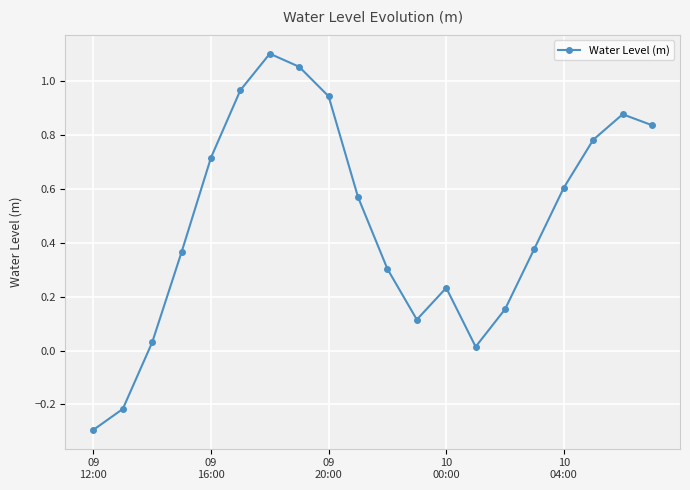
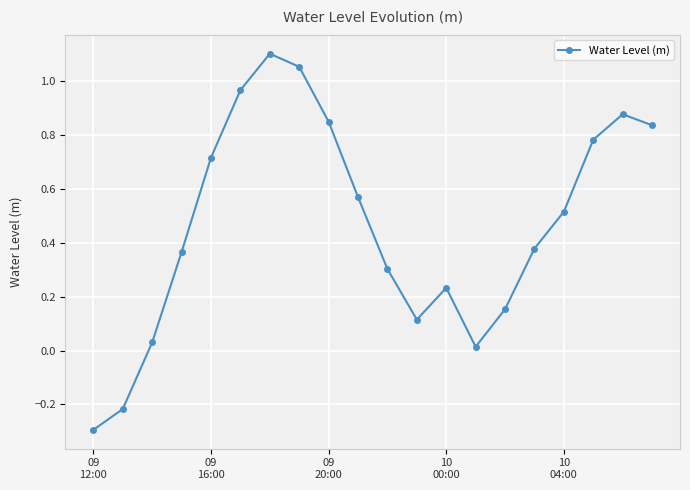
09 20:00: 0.94 -> 0.85
10 04:00: 0.61 -> 0.52
